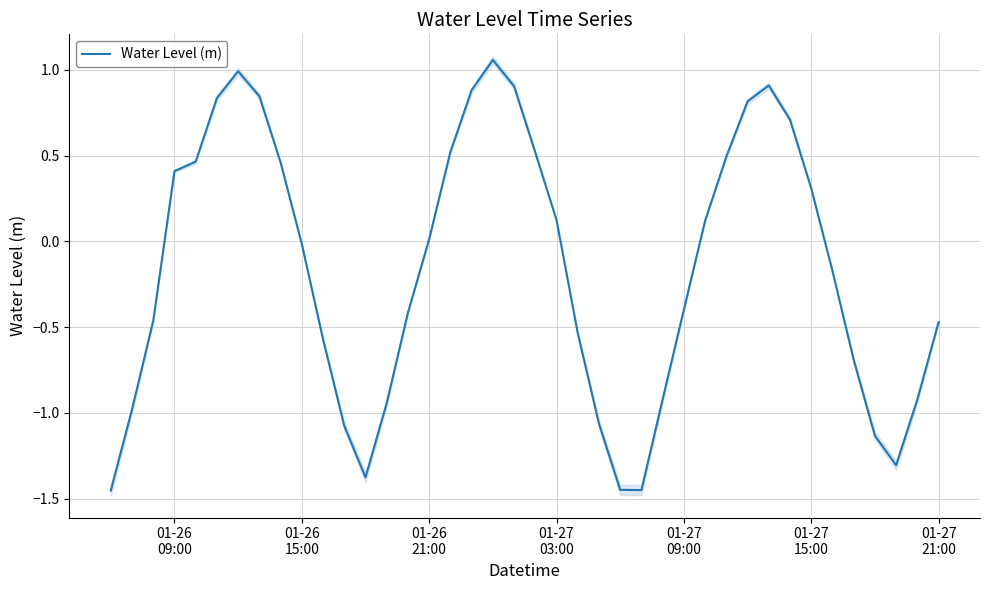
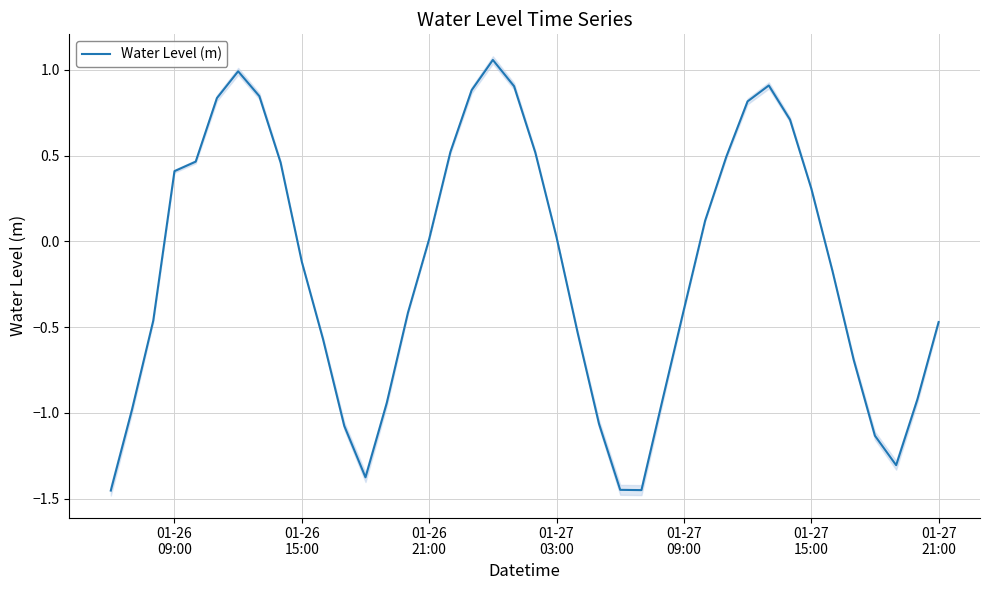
Water Level (m), 01-26 15:00: -0.02 -> -0.12
Water Level (m), 01-27 03:00: 0.12 -> 0.02
